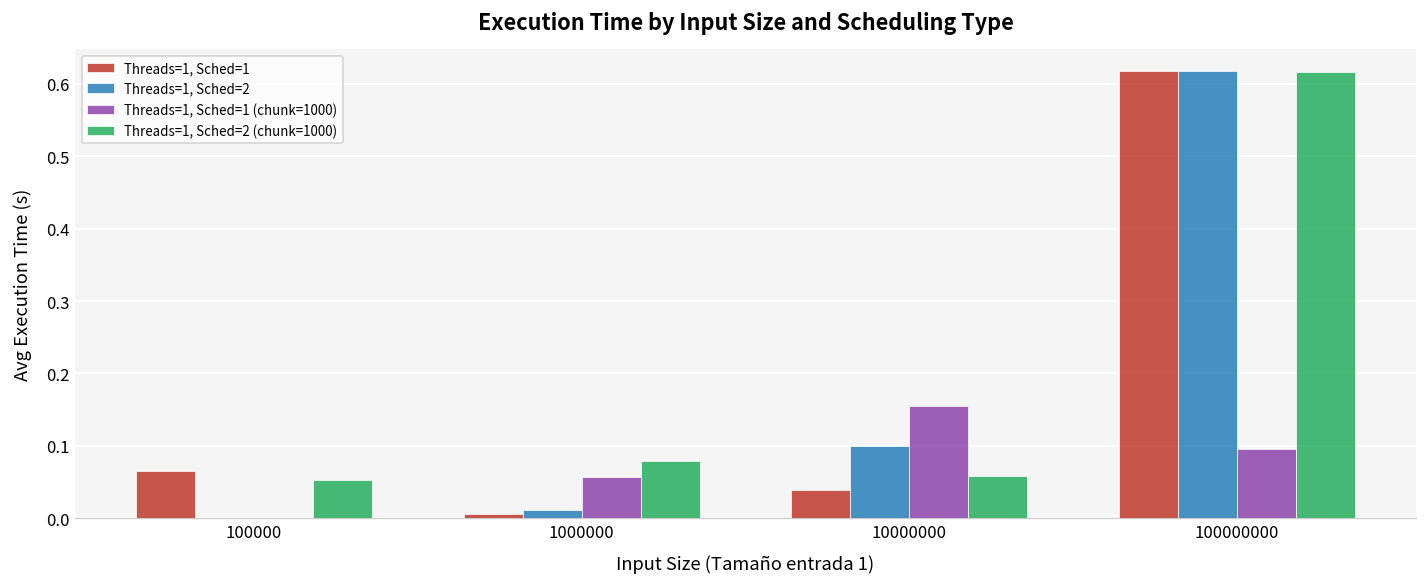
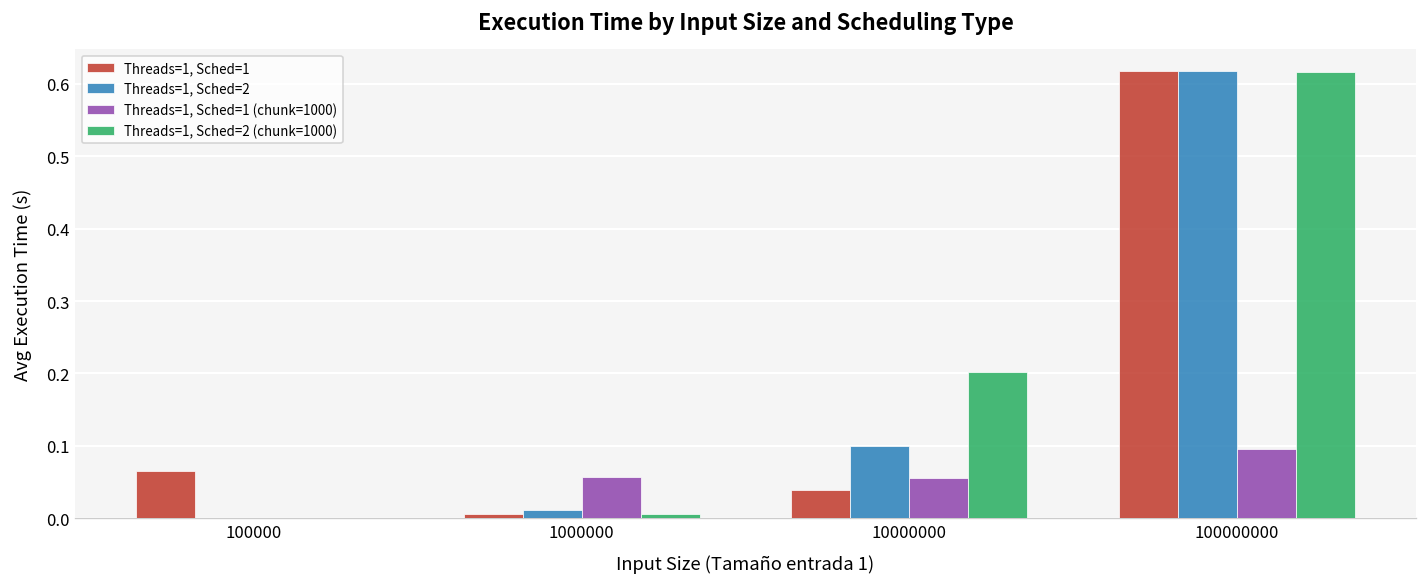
Threads=1, Sched=2 (chunk=1000), 100000: 0.05 -> 0.00
Threads=1, Sched=2 (chunk=1000), 1000000: 0.08 -> 0.01
Threads=1, Sched=1 (chunk=1000), 10000000: 0.16 -> 0.06
Threads=1, Sched=2 (chunk=1000), 10000000: 0.06 -> 0.20
